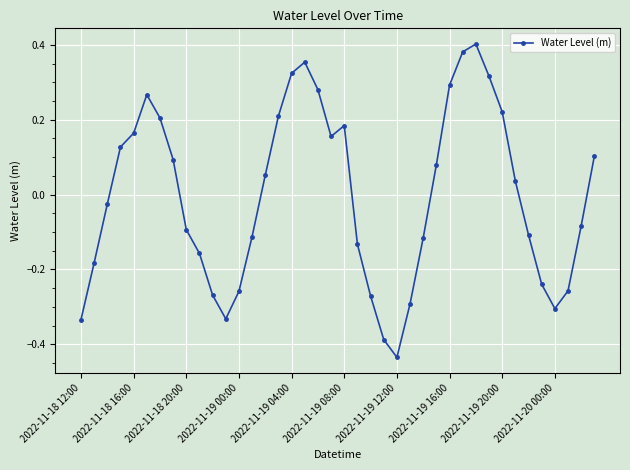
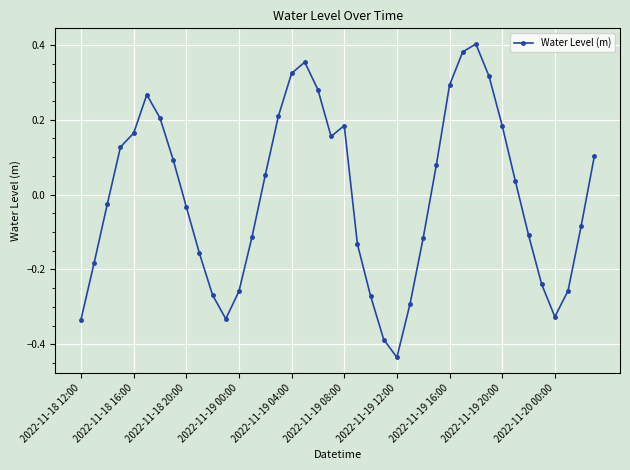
2022-11-18 20:00: -0.09 -> -0.03
2022-11-19 20:00: 0.22 -> 0.18
2022-11-20 00:00: -0.30 -> -0.33
